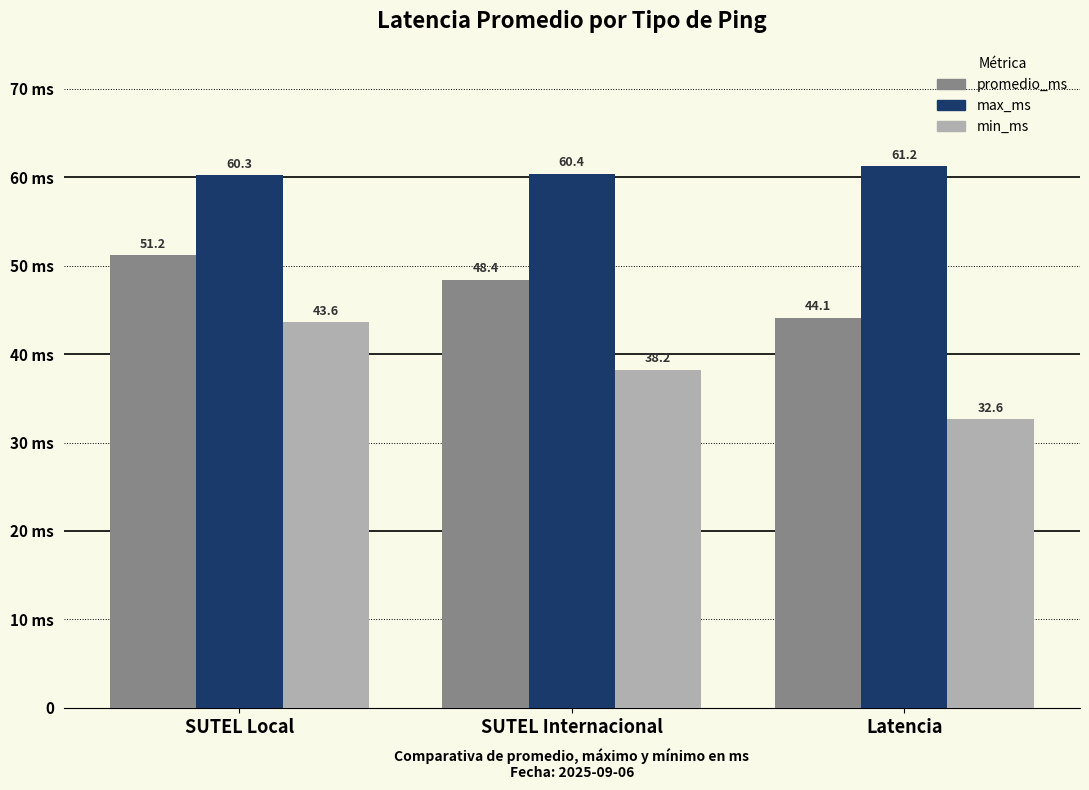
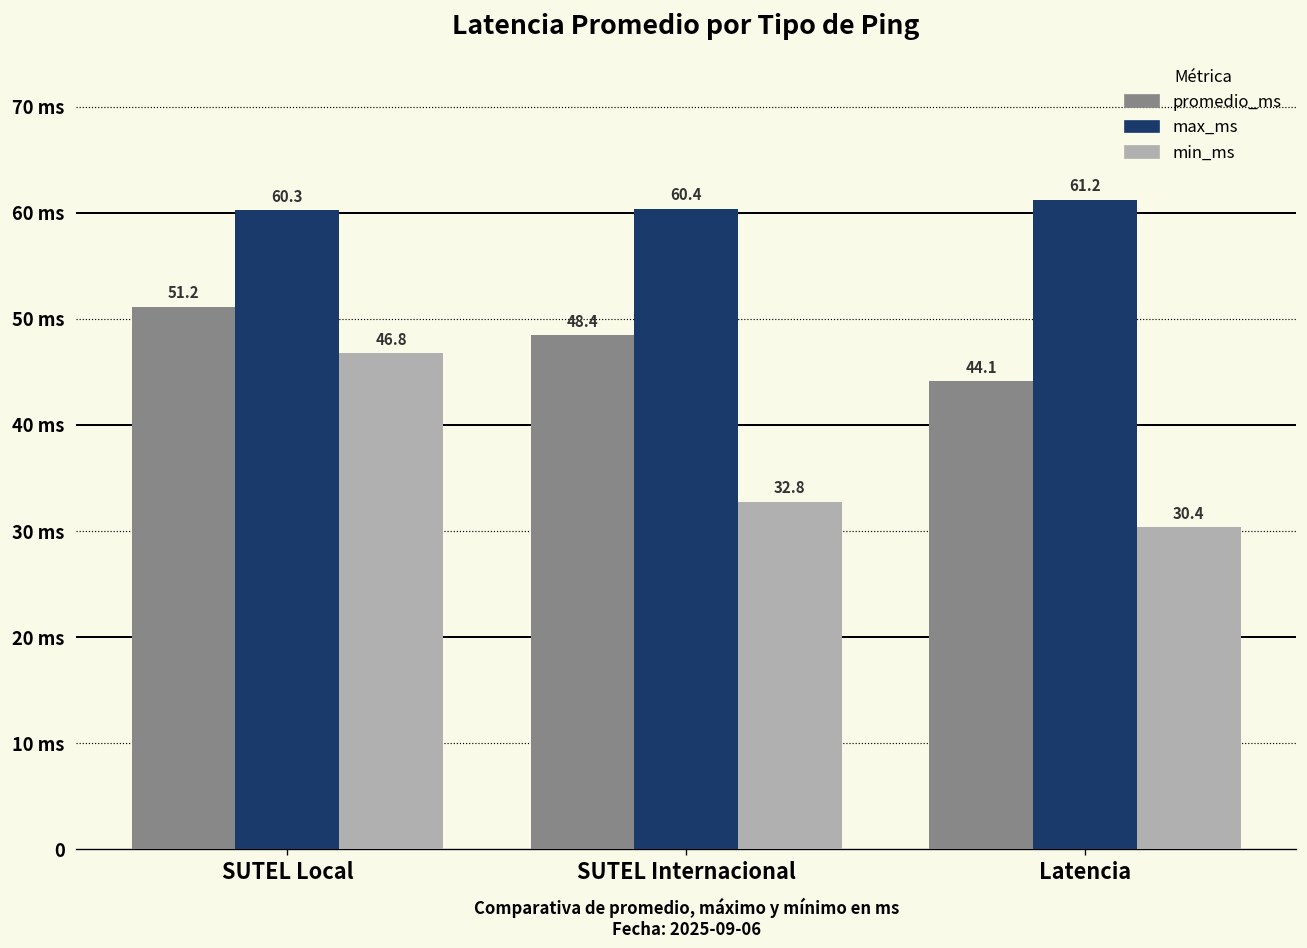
min_ms, SUTEL Local: 43.6 -> 46.8
min_ms, SUTEL Internacional: 38.2 -> 32.8
min_ms, Latencia: 32.6 -> 30.4
